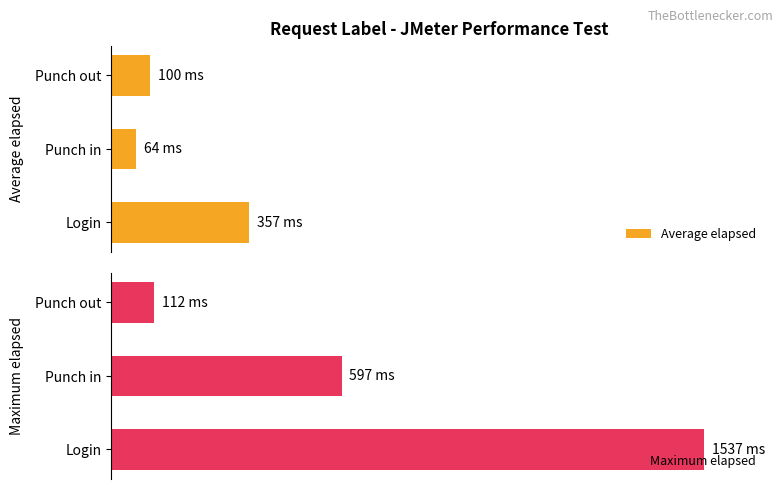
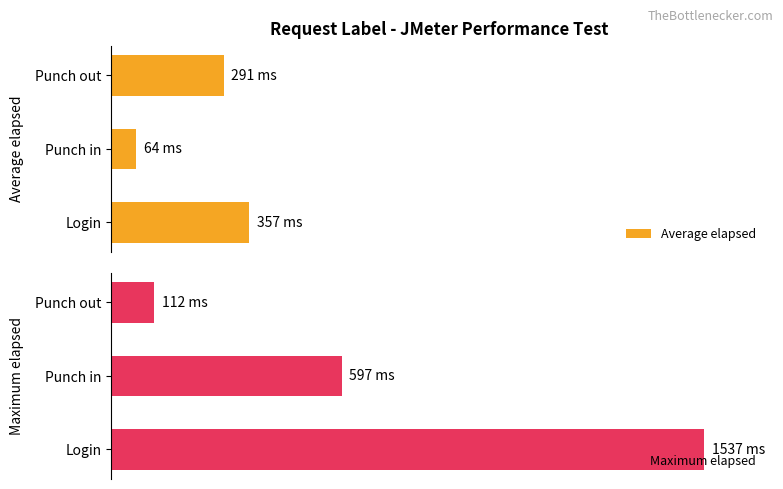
Request Label - JMeter Performance Test, Punch out: 100 -> 291
